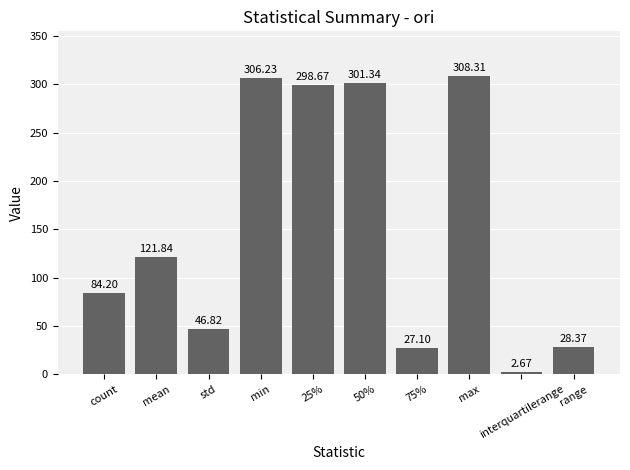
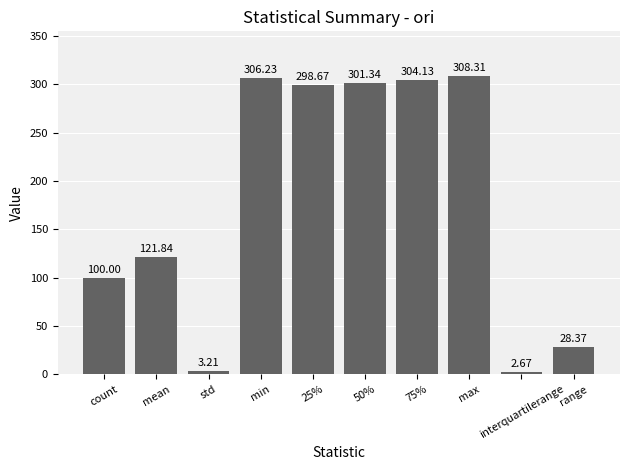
count: 84.20 -> 100.00
std: 46.82 -> 3.21
75%: 27.10 -> 304.13
